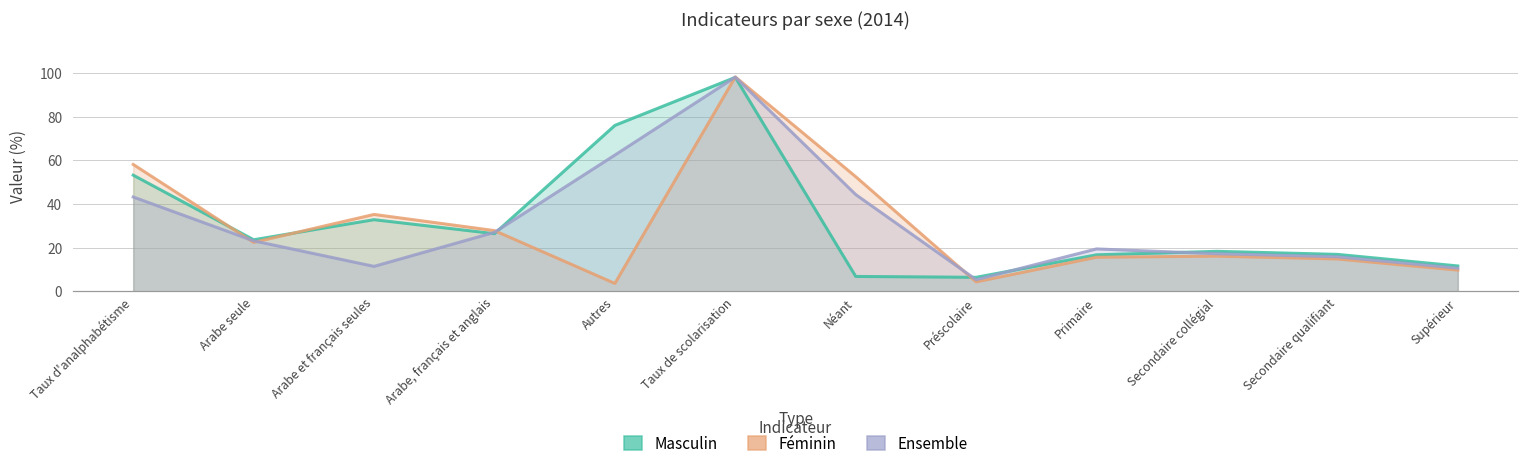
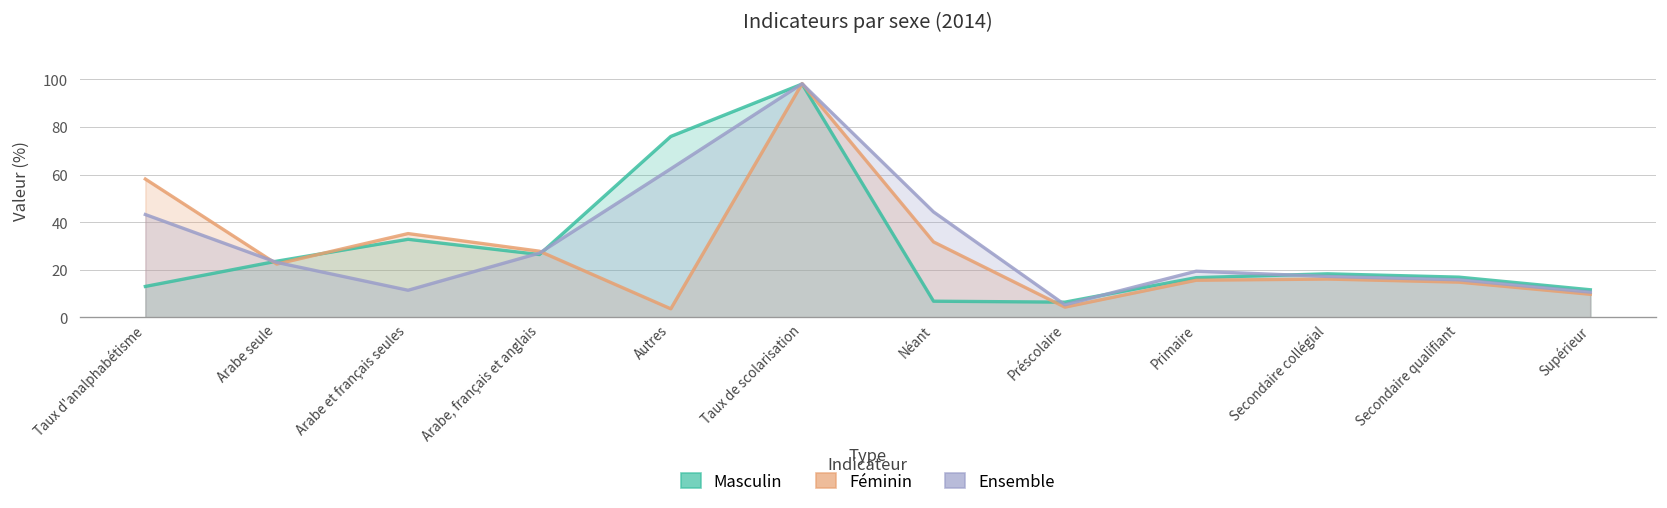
Masculin, Taux d'analphabétisme: 53 -> 13
Féminin, Néant: 53 -> 32
